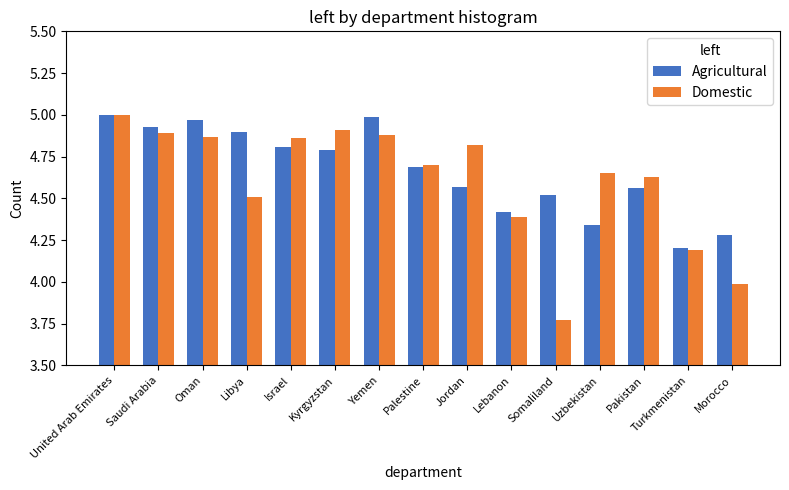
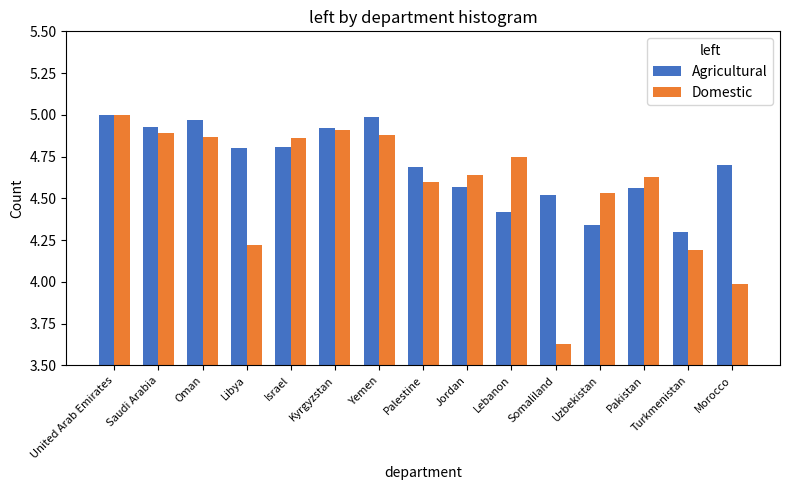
Agricultural, Libya: 4.9 -> 4.8
Domestic, Libya: 4.51 -> 4.22
Agricultural, Kyrgyzstan: 4.79 -> 4.92
Domestic, Palestine: 4.7 -> 4.6
Domestic, Jordan: 4.82 -> 4.64
Domestic, Lebanon: 4.39 -> 4.75
Domestic, Somaliland: 3.77 -> 3.63
Domestic, Uzbekistan: 4.65 -> 4.53
Agricultural, Turkmenistan: 4.2 -> 4.3
Agricultural, Morocco: 4.28 -> 4.70
